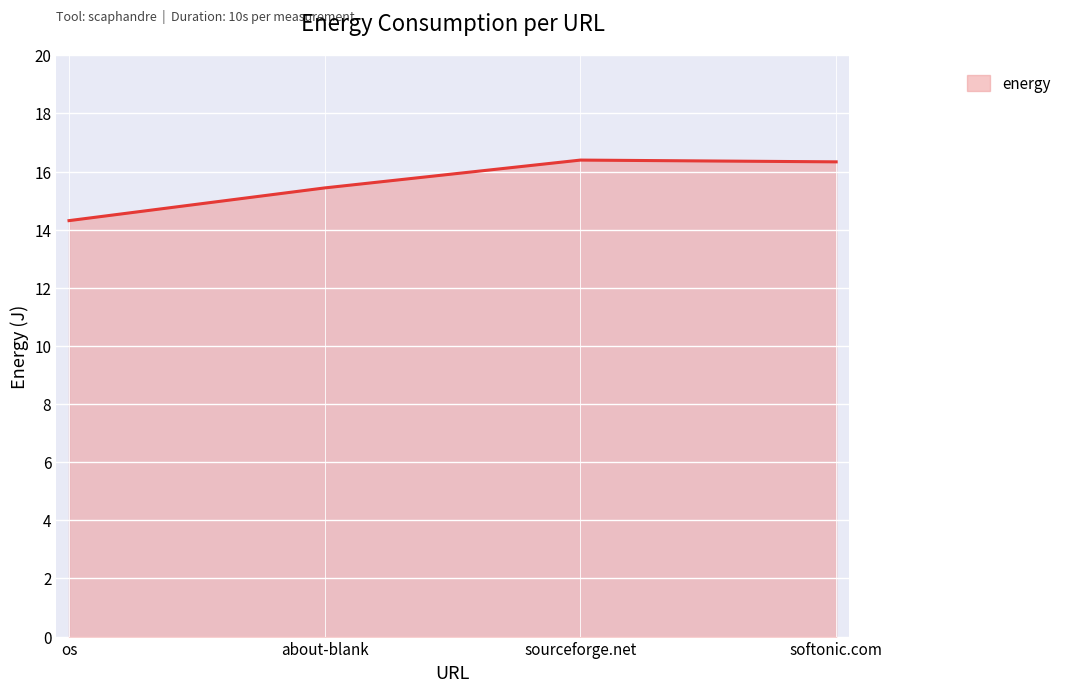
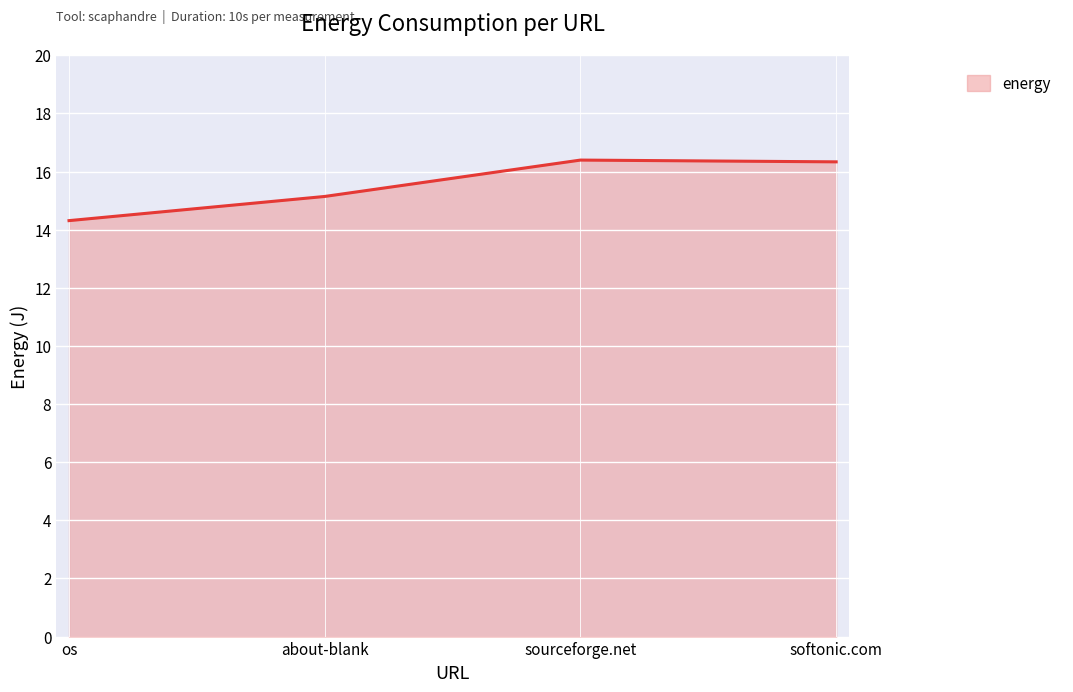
about-blank: 15.4 -> 15.1
